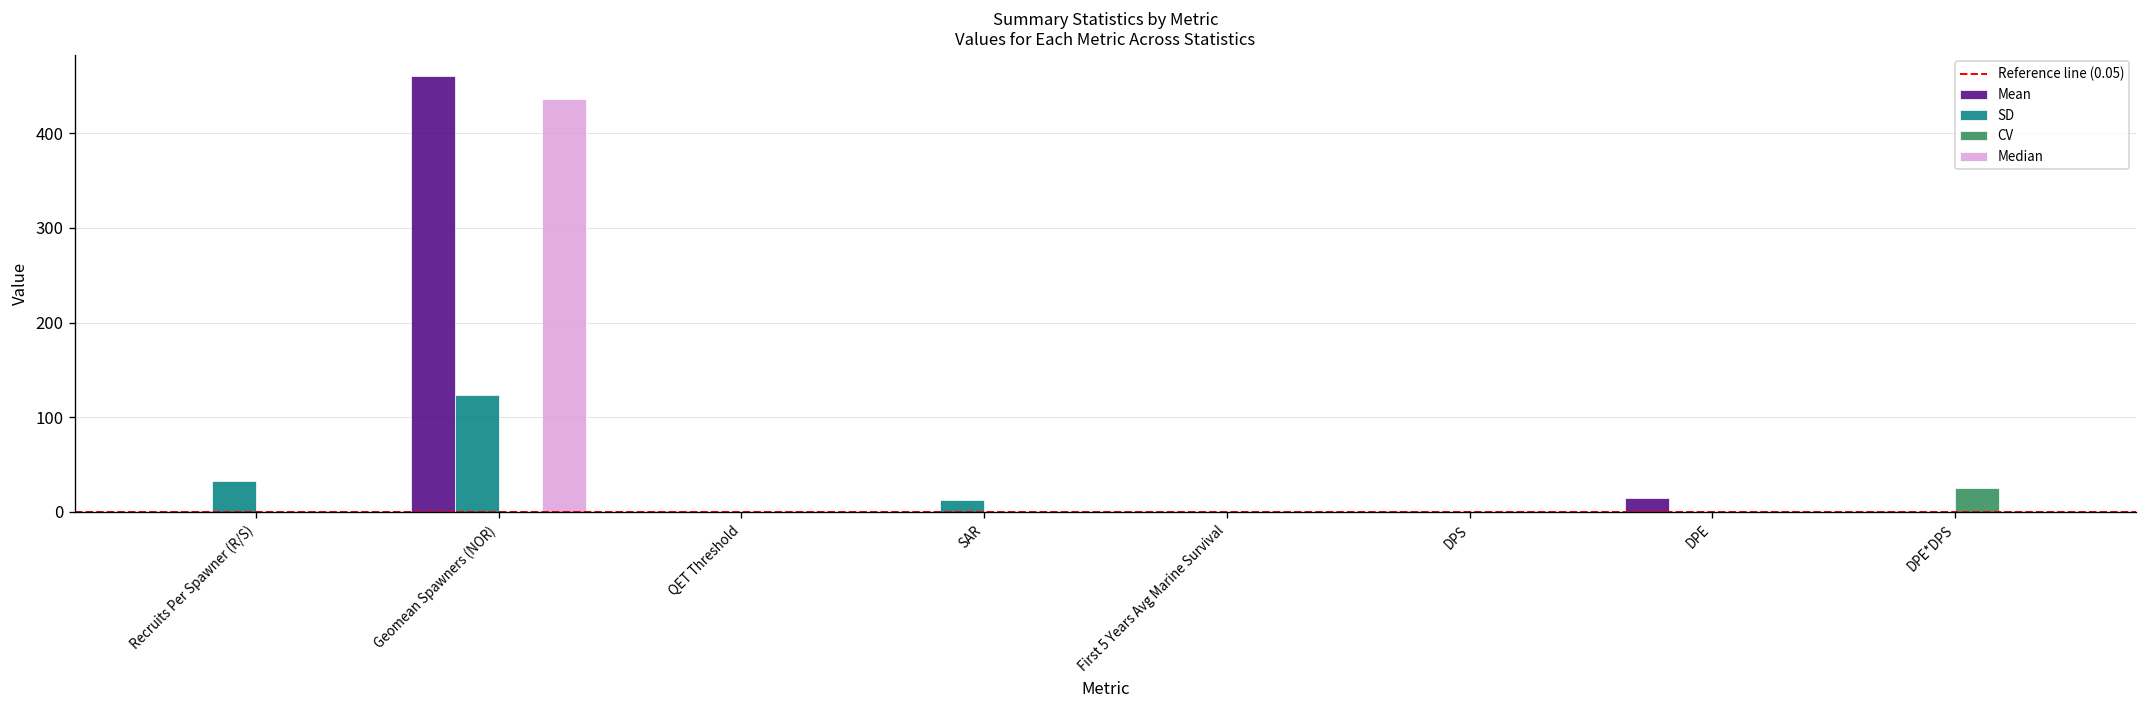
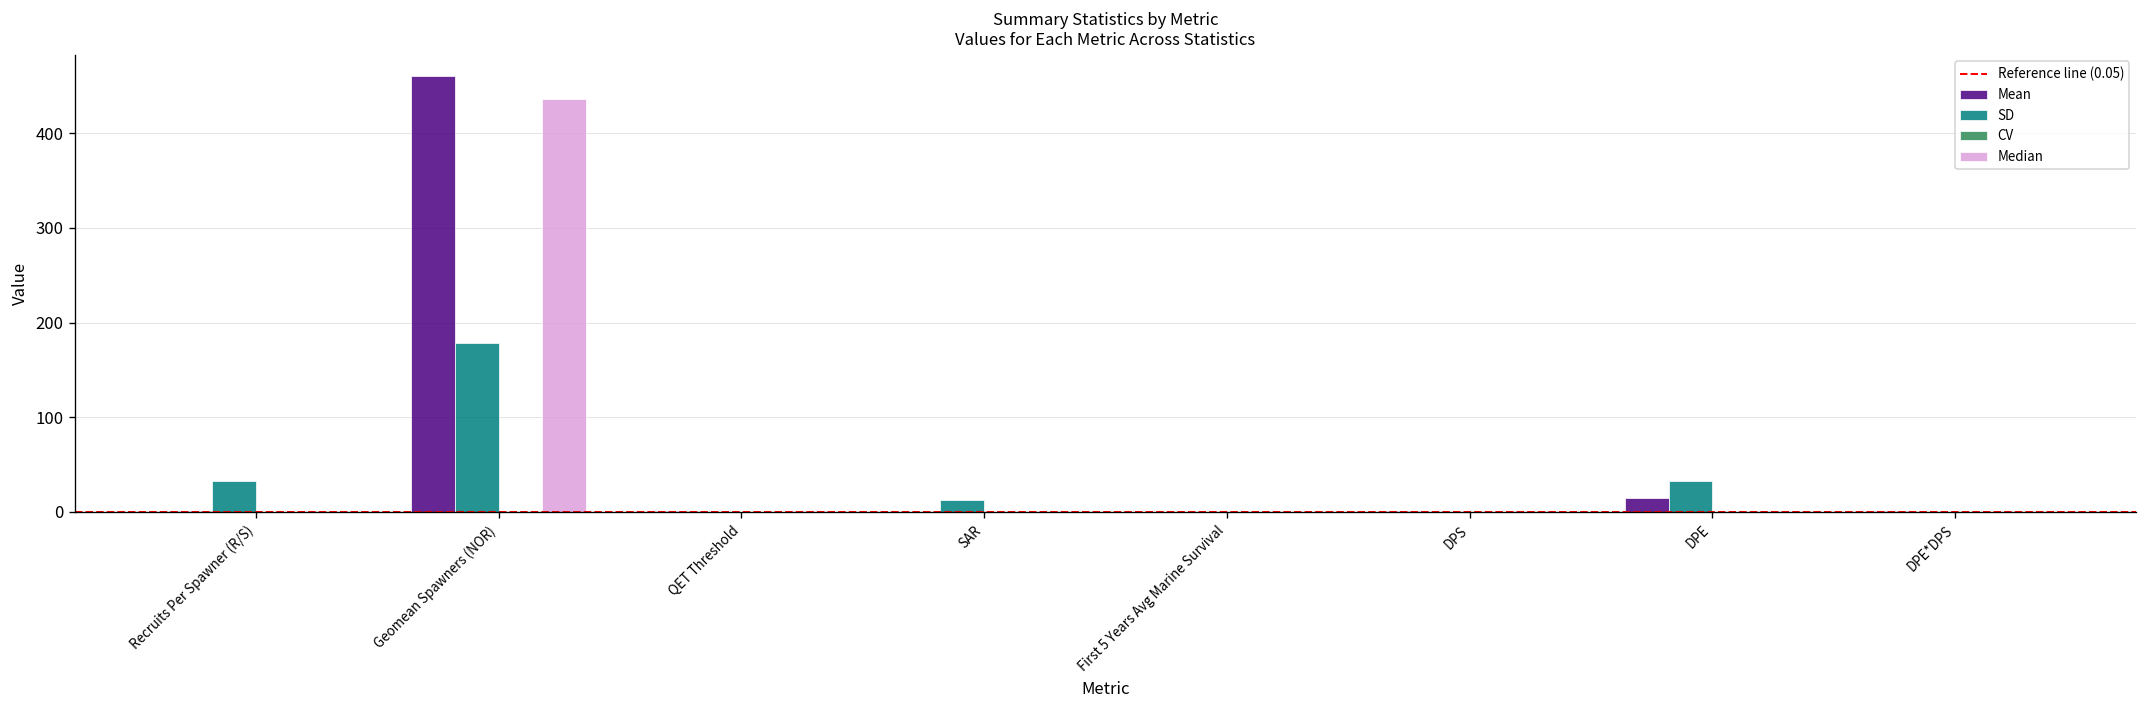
SD, Geomean Spawners (NOR): 120 -> 180
SD, DPE: 0 -> 30
CV, DPE*DPS: 30 -> 0
